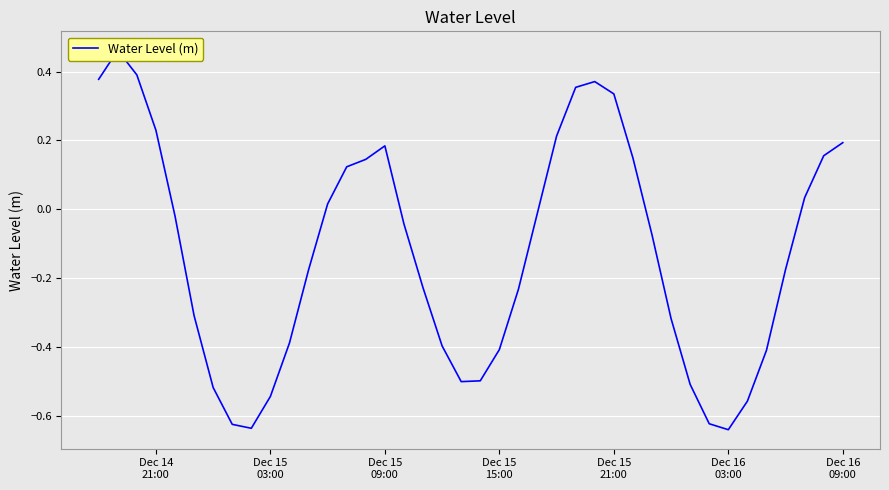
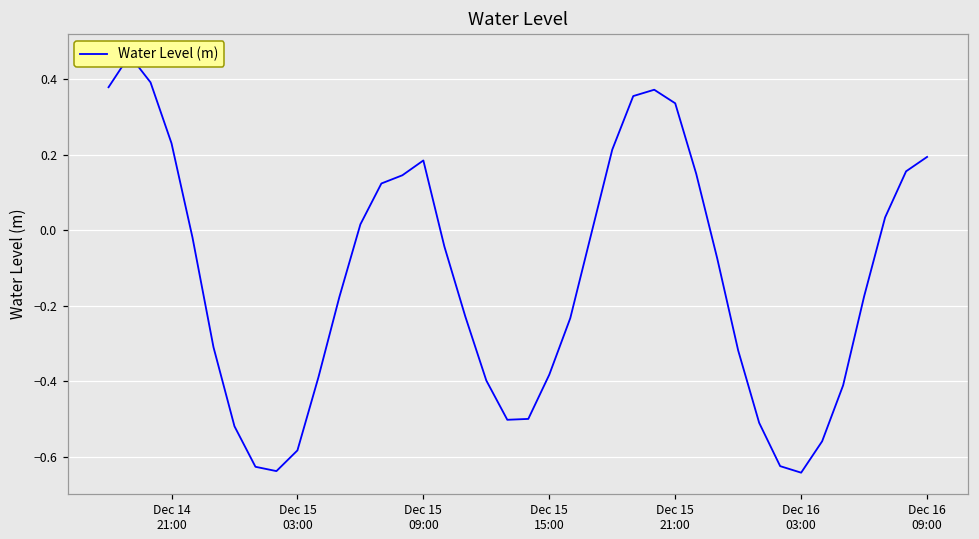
Dec 15 03:00: -0.54 -> -0.58
Dec 15 15:00: -0.41 -> -0.38
